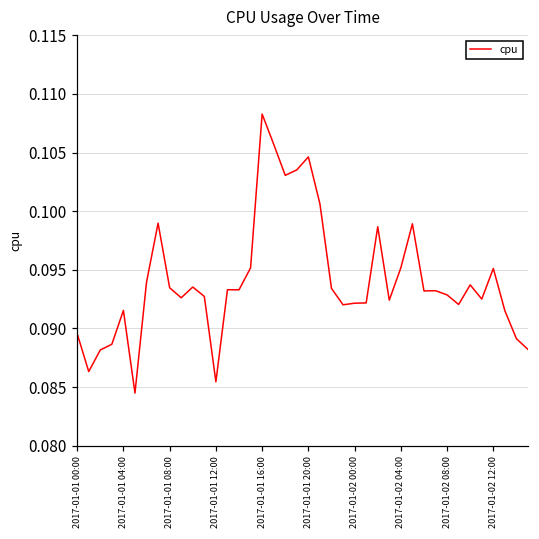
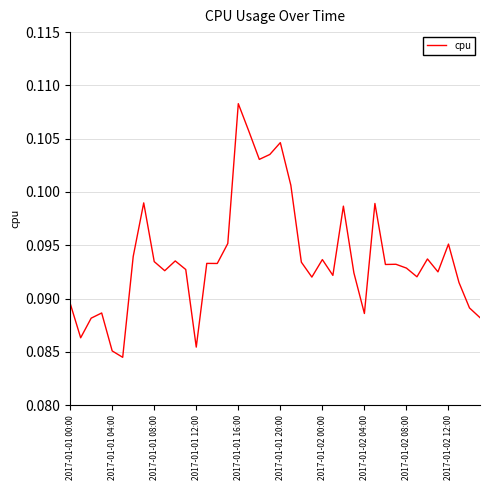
2017-01-01 04:00: 0.0915 -> 0.0851
2017-01-02 00:00: 0.0922 -> 0.0937
2017-01-02 04:00: 0.0952 -> 0.0886
